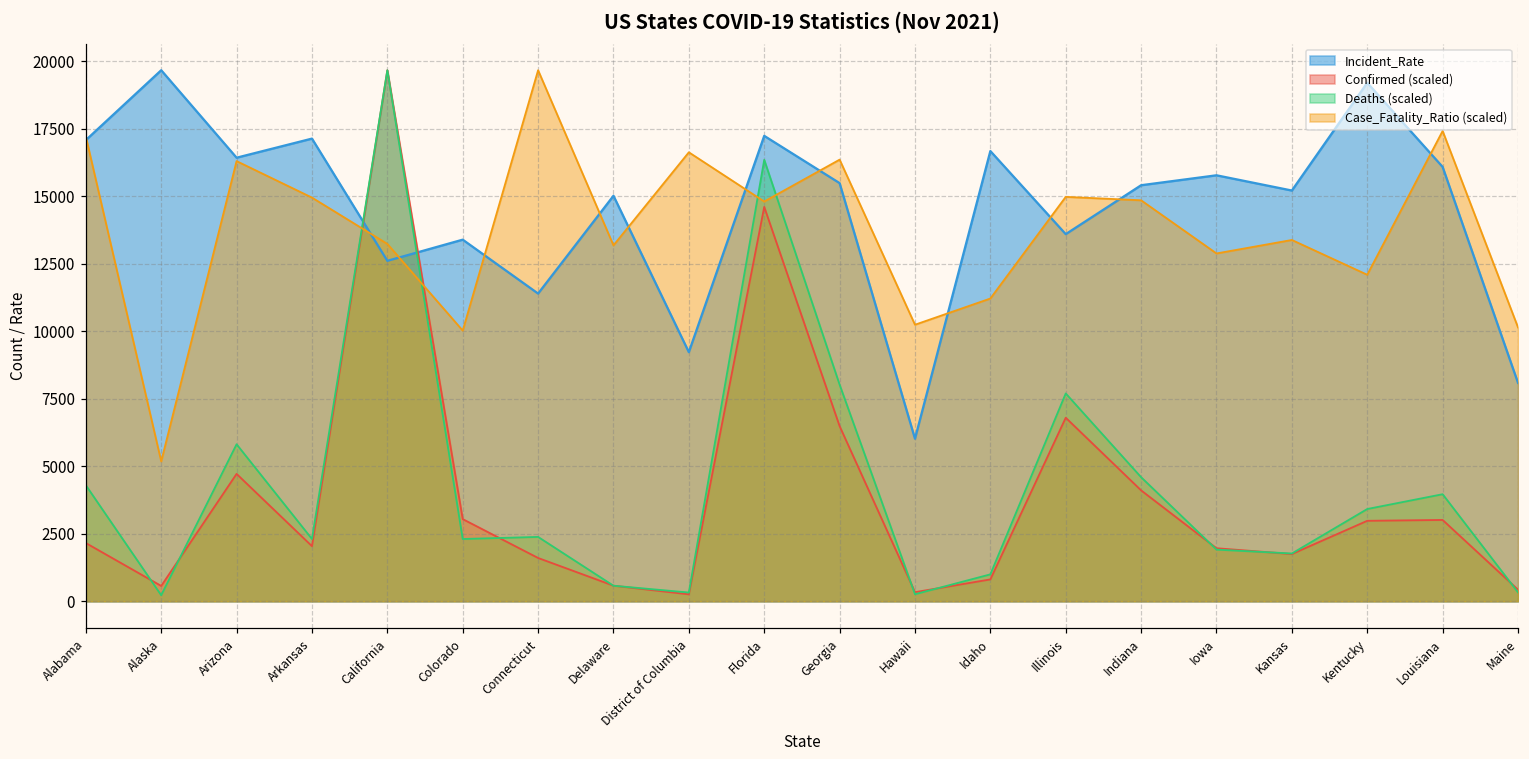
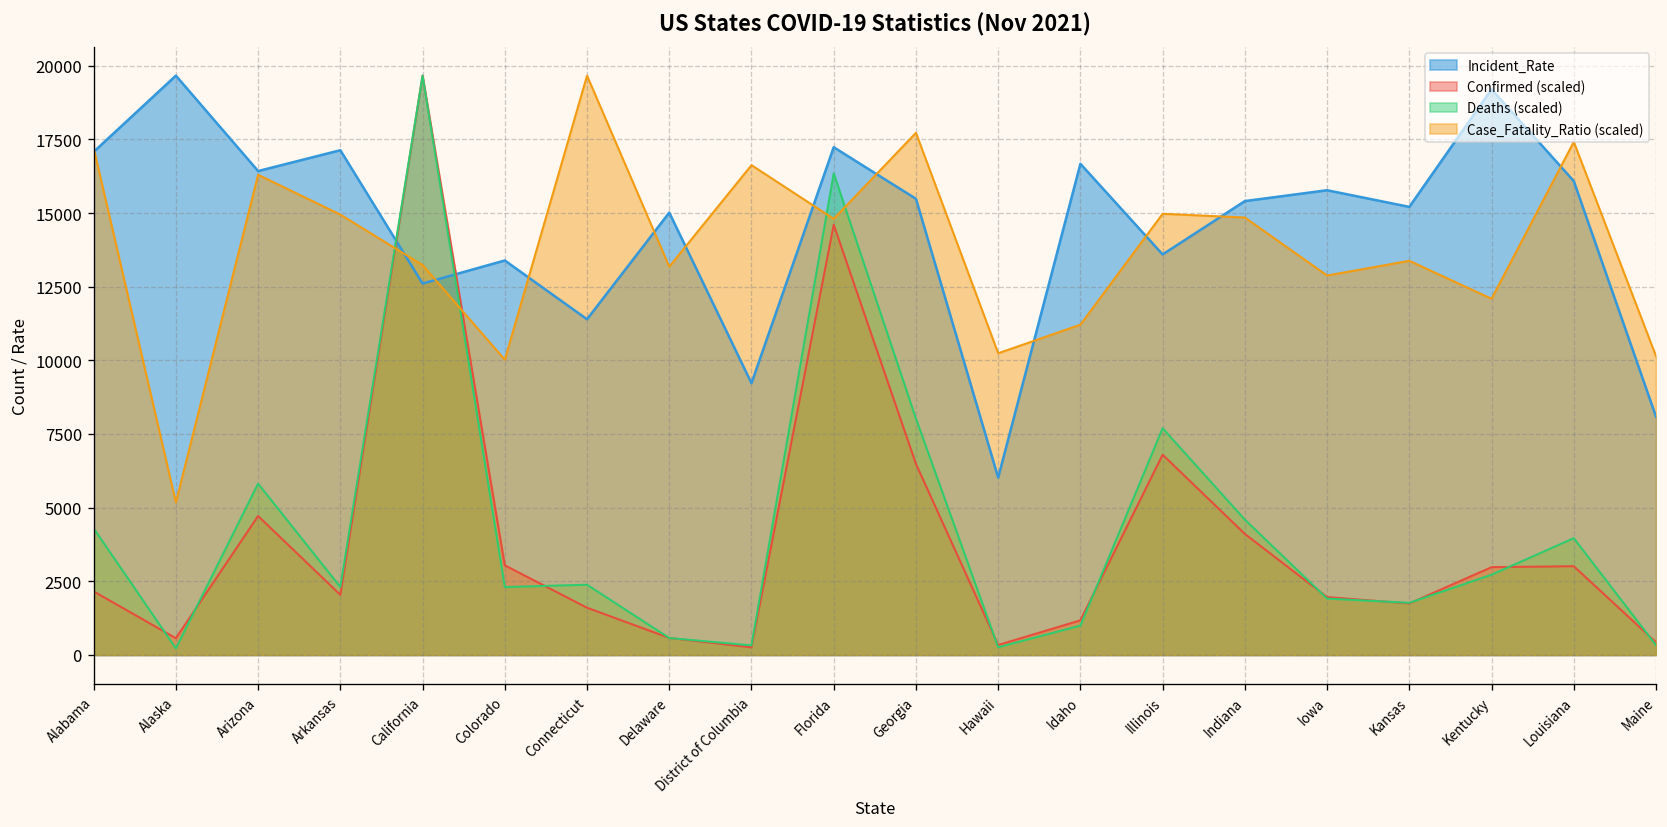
Case_Fatality_Ratio (scaled), Georgia: 16400 -> 17700
Confirmed (scaled), Idaho: 800 -> 1200
Deaths (scaled), Kentucky: 3400 -> 2700
